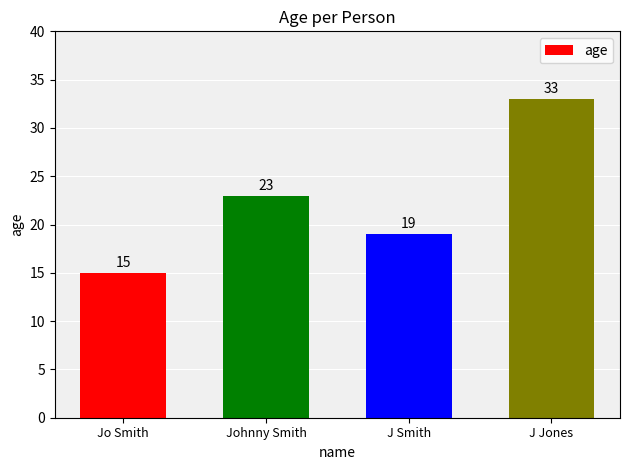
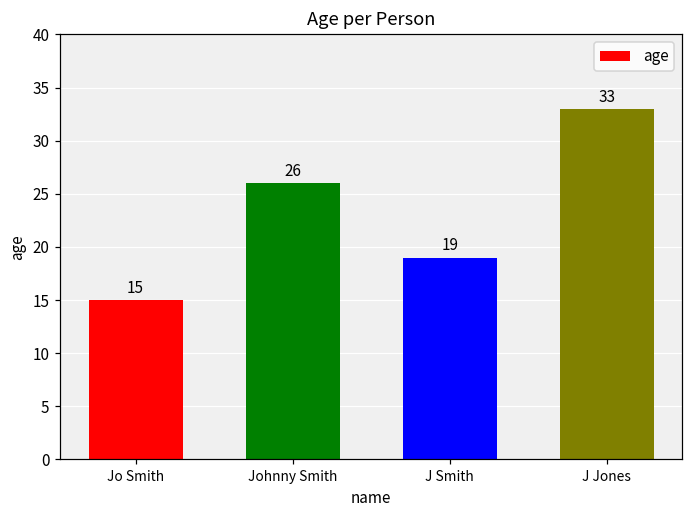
Johnny Smith: 23 -> 26
